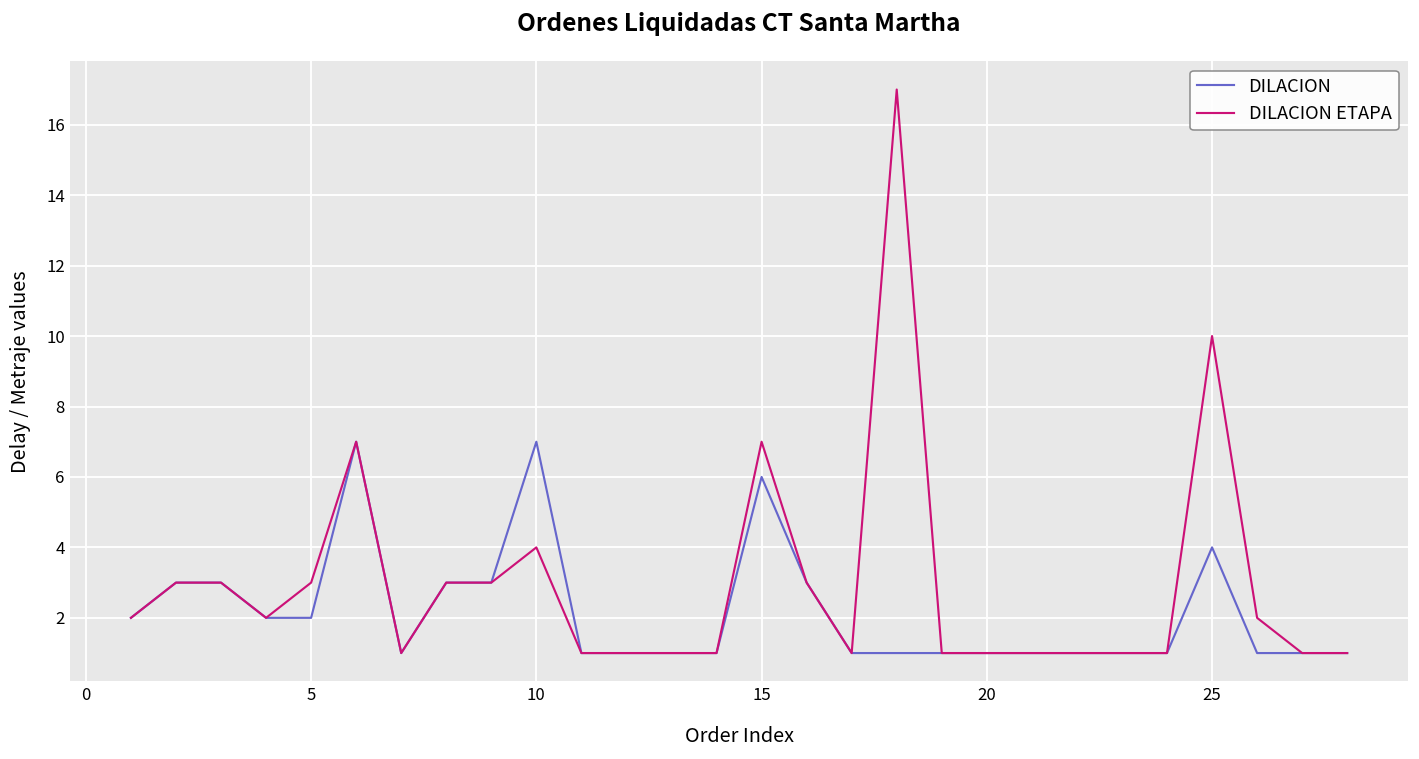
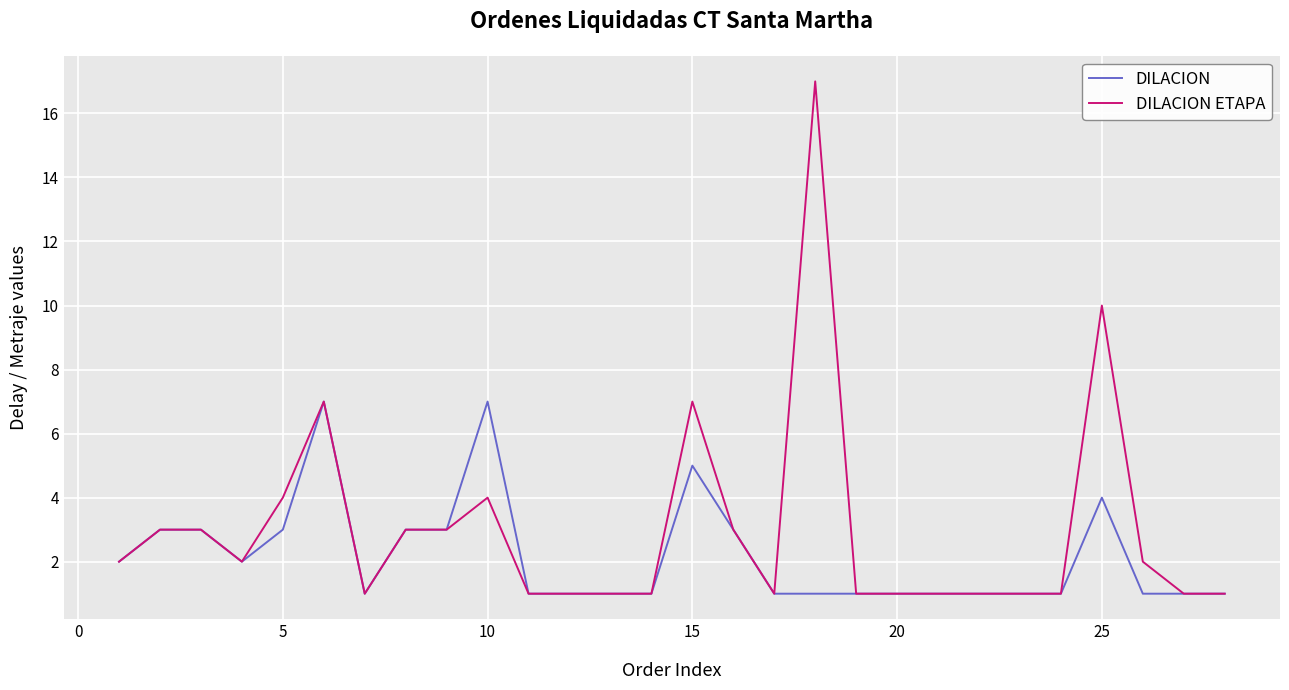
DILACION, 5: 2 -> 3
DILACION ETAPA, 5: 3 -> 4
DILACION, 15: 6 -> 5
